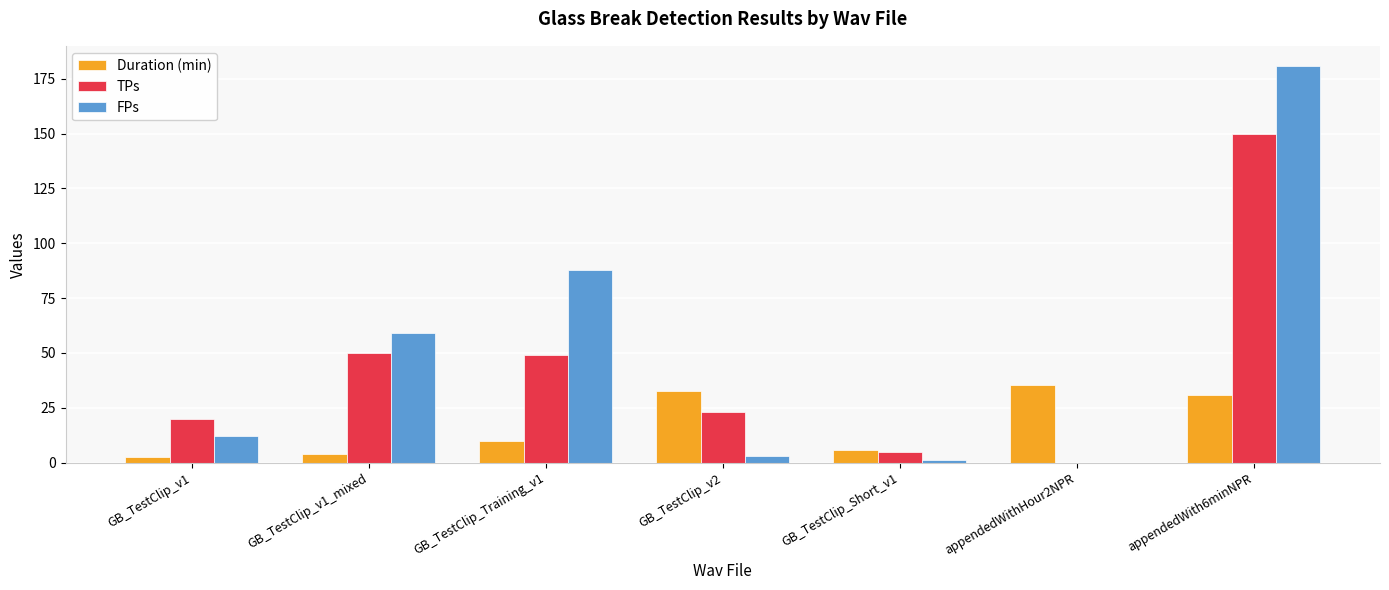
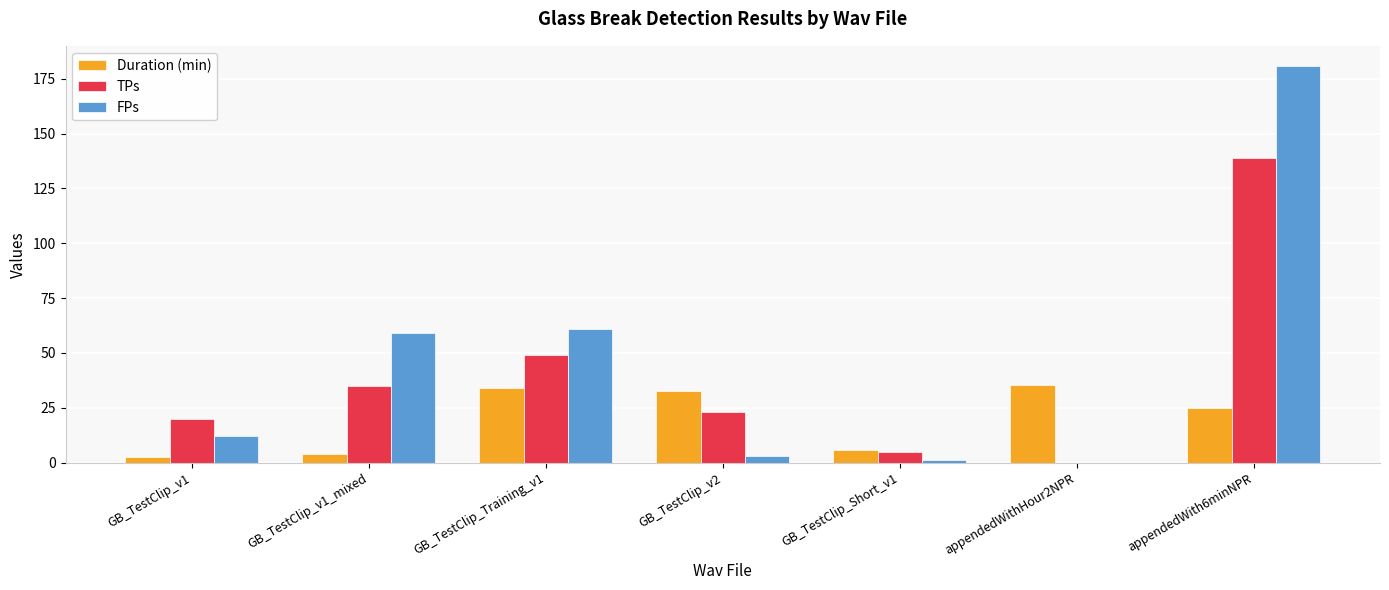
TPs, GB_TestClip_v1_mixed: 50 -> 35
Duration (min), GB_TestClip_Training_v1: 10 -> 34
FPs, GB_TestClip_Training_v1: 88 -> 61
Duration (min), appendedWith6minNPR: 31 -> 25
TPs, appendedWith6minNPR: 150 -> 139
